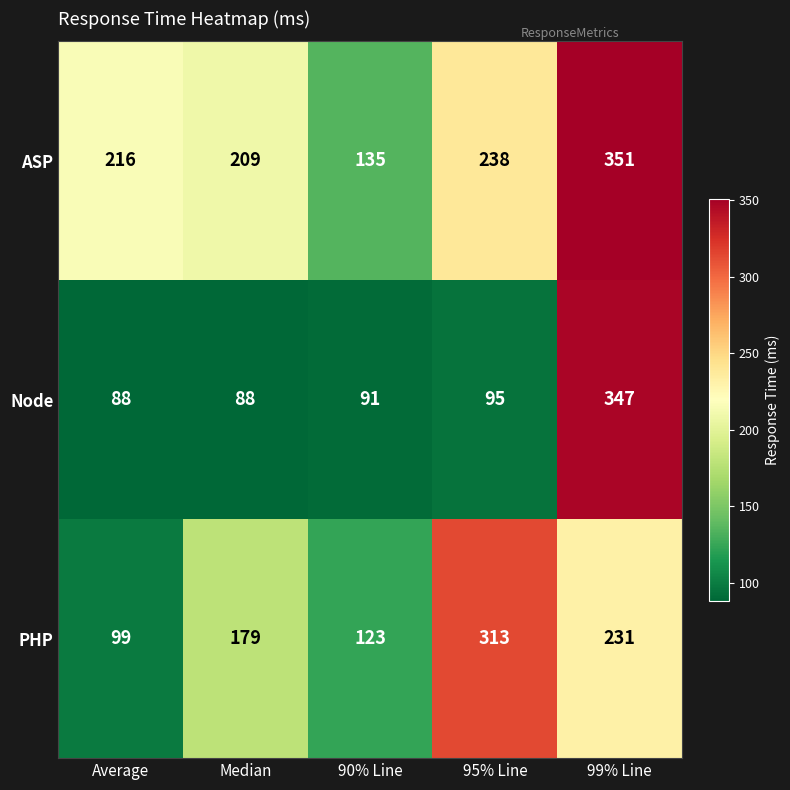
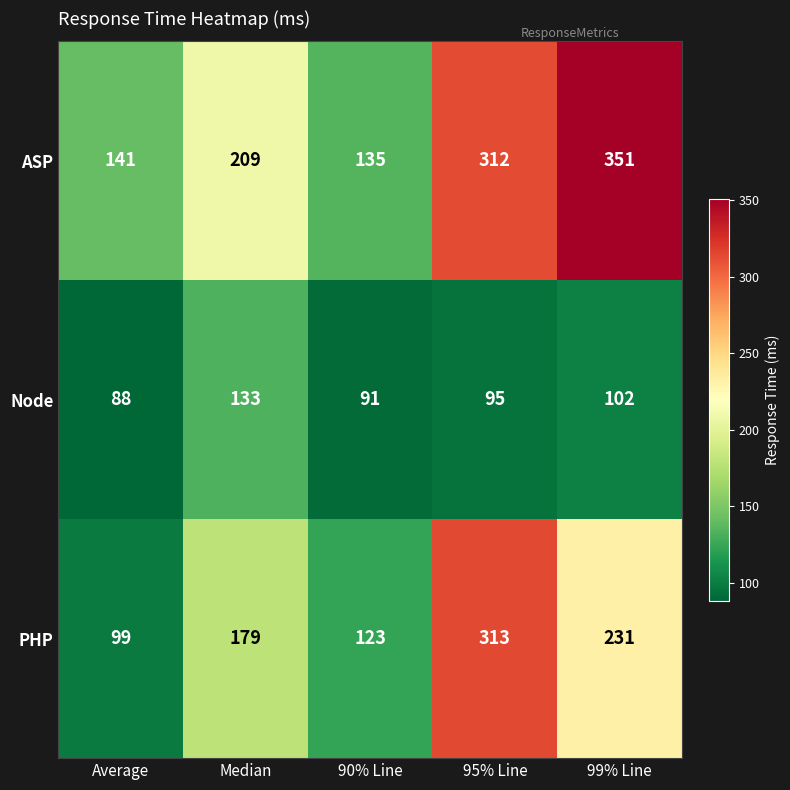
ASP, Average: 216 -> 141
ASP, 95% Line: 238 -> 312
Node, Median: 88 -> 133
Node, 99% Line: 347 -> 102
